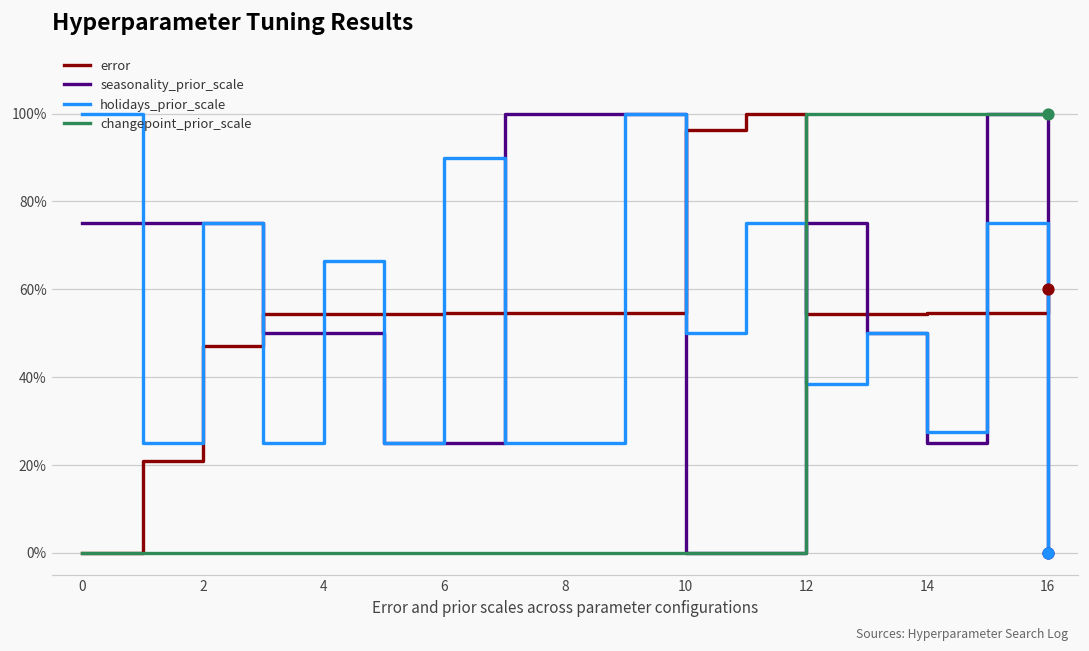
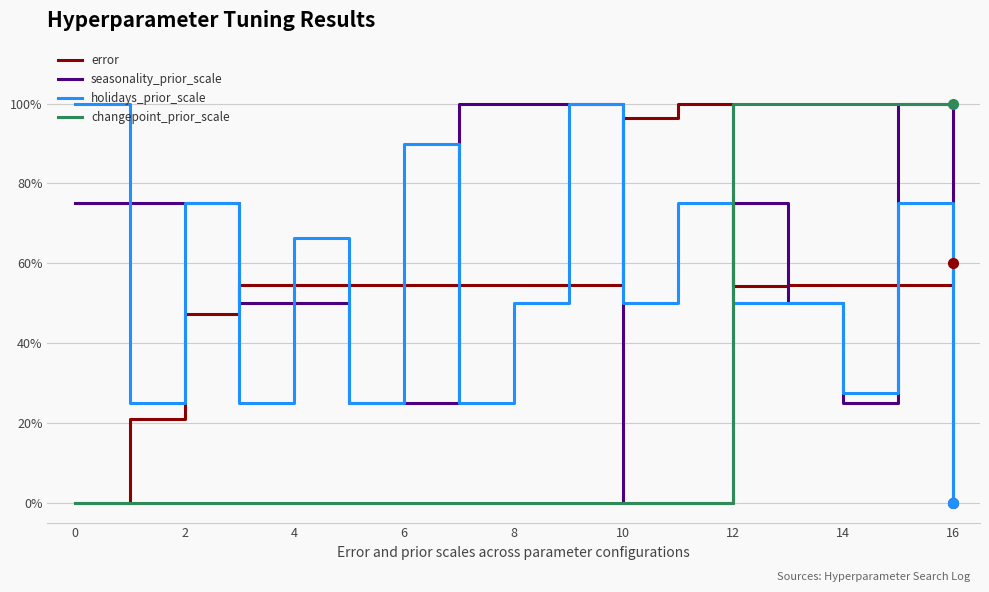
holidays_prior_scale, 8: 25% -> 50%
holidays_prior_scale, 12: 39% -> 50%
